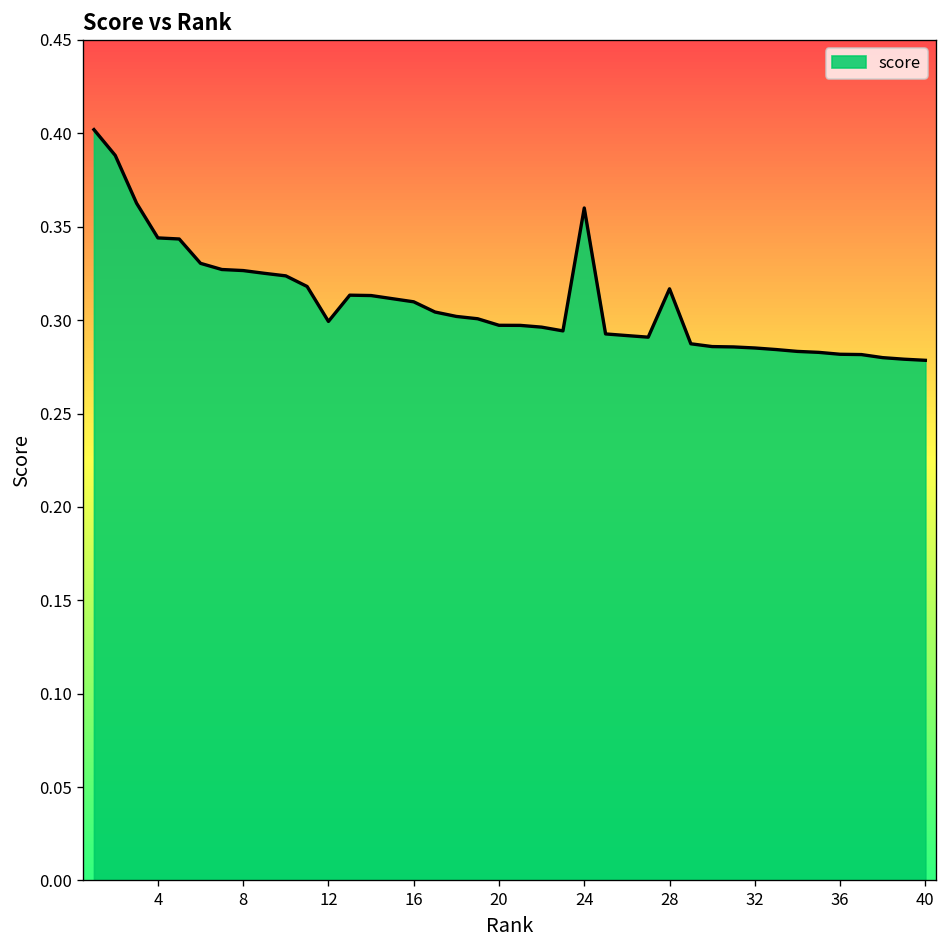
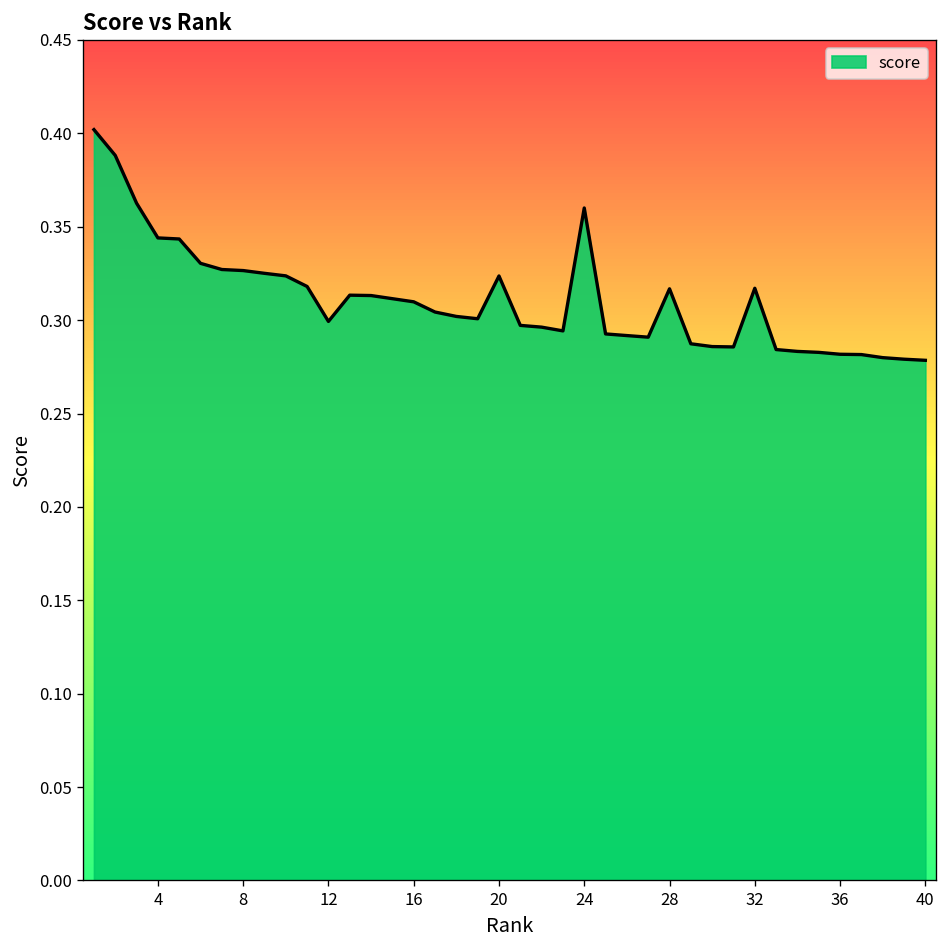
20: 0.297 -> 0.324
32: 0.285 -> 0.317
